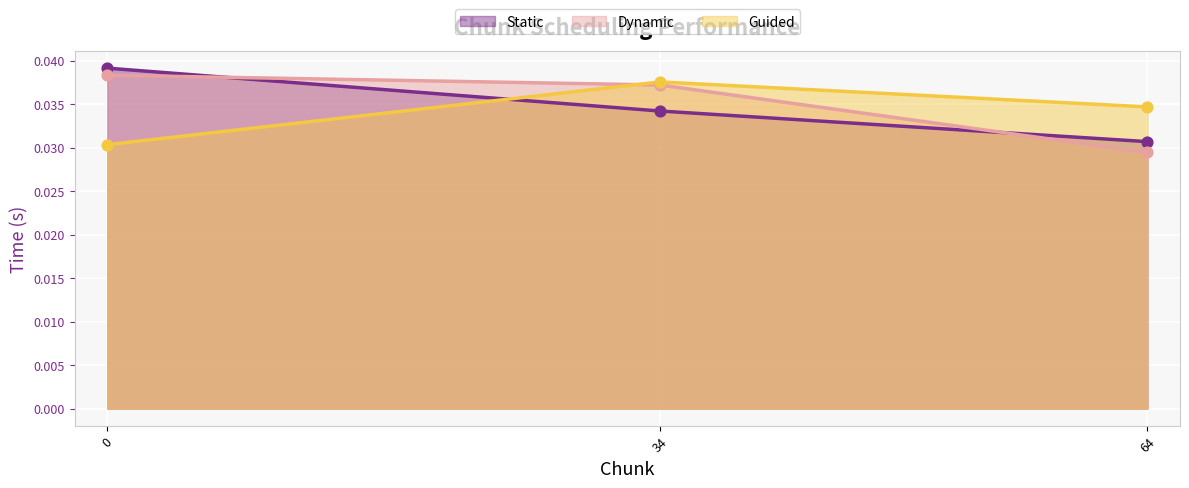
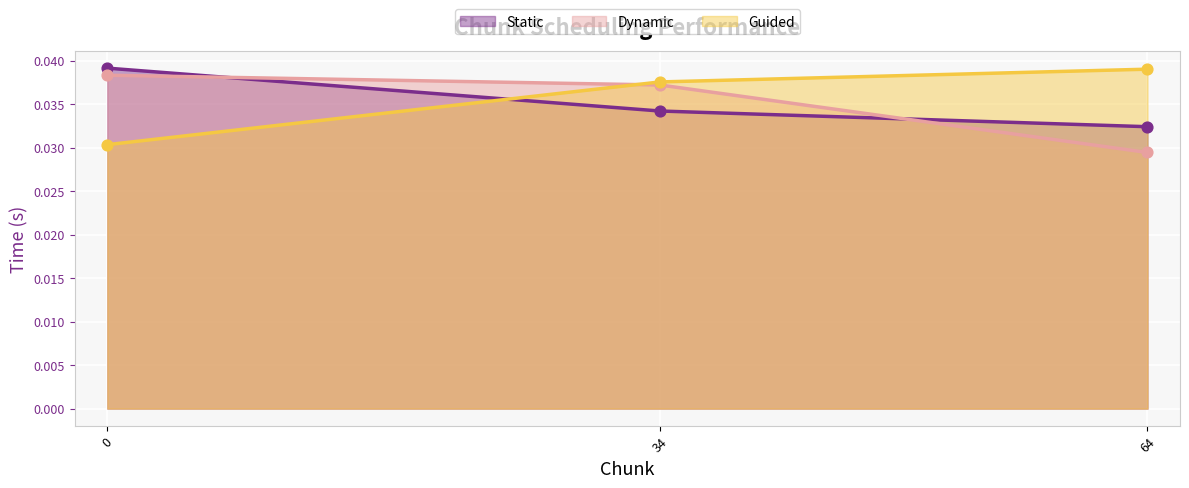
Static, 64: 0.031 -> 0.032
Guided, 64: 0.035 -> 0.039
